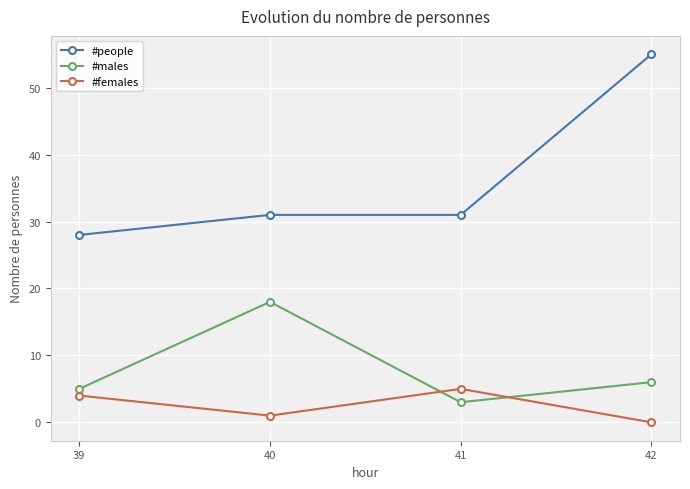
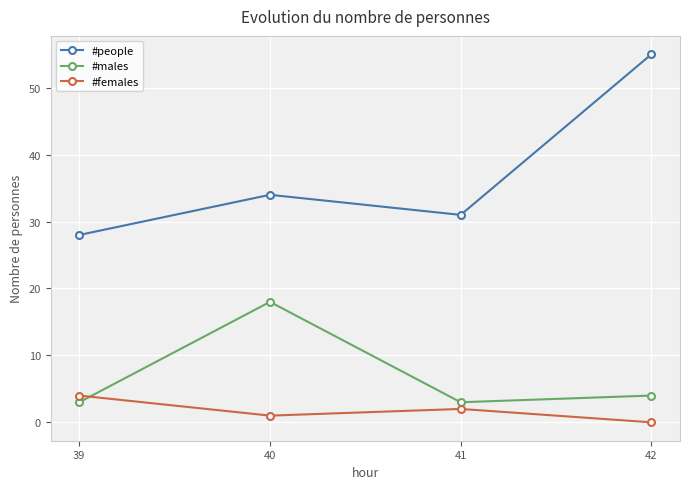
#males, 39: 5 -> 3
#people, 40: 31 -> 34
#females, 41: 5 -> 2
#males, 42: 6 -> 4
